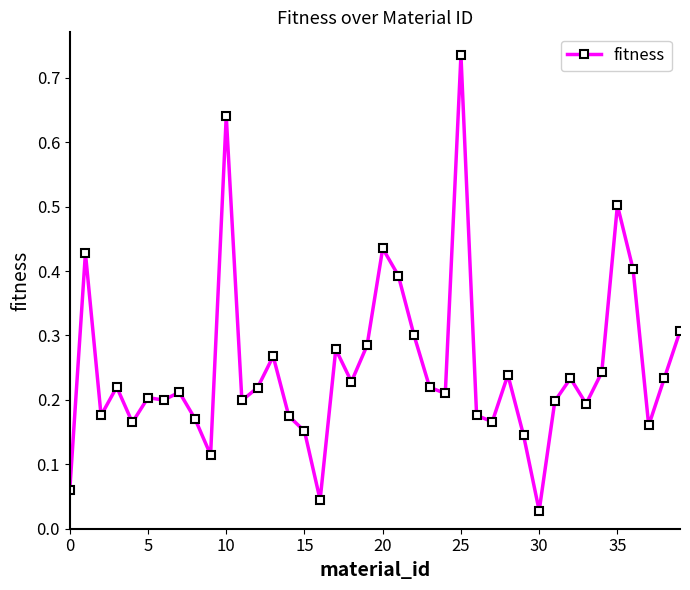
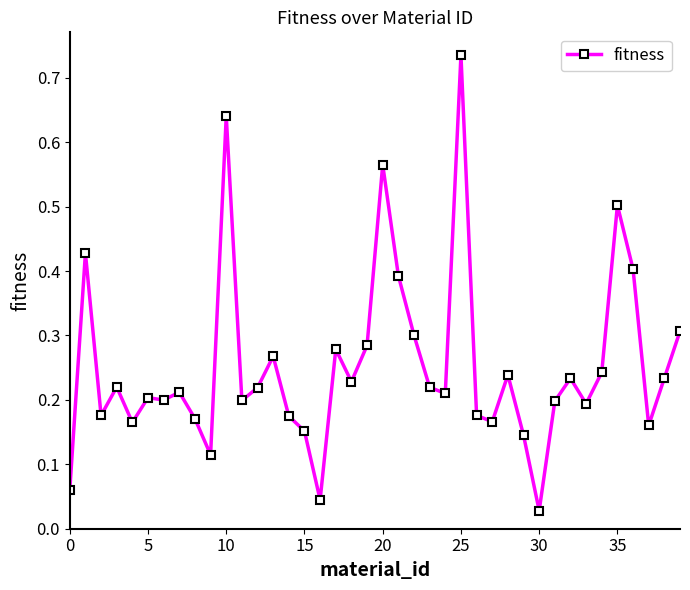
20: 0.44 -> 0.57
